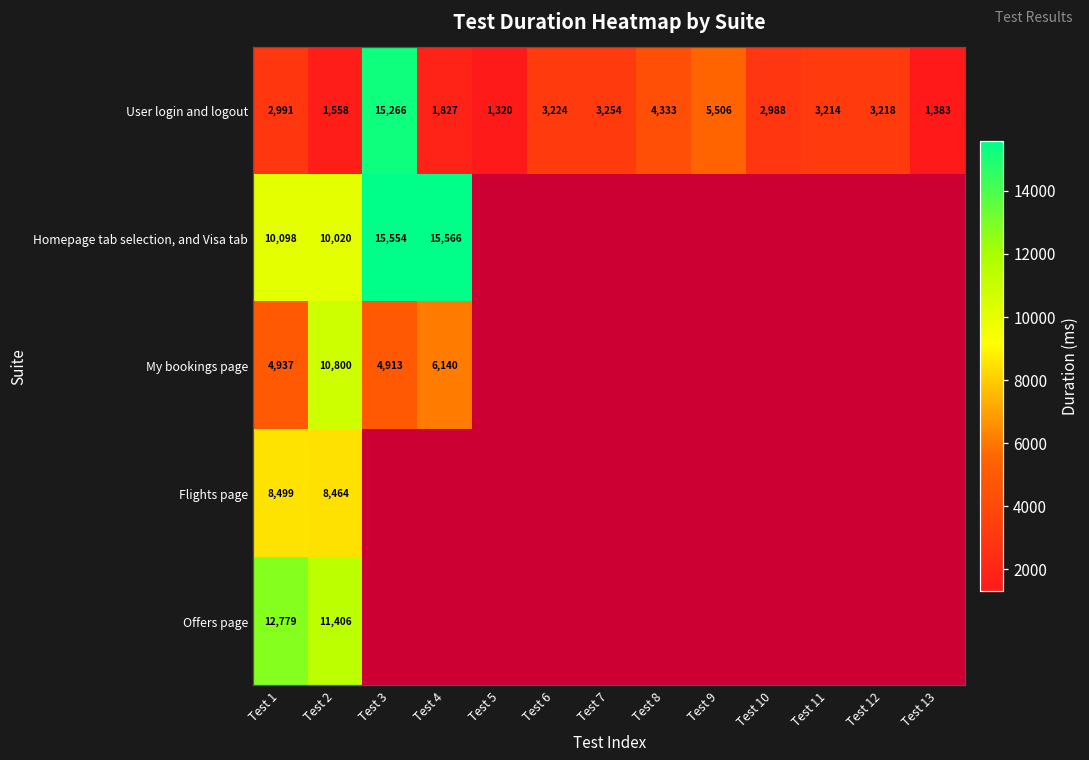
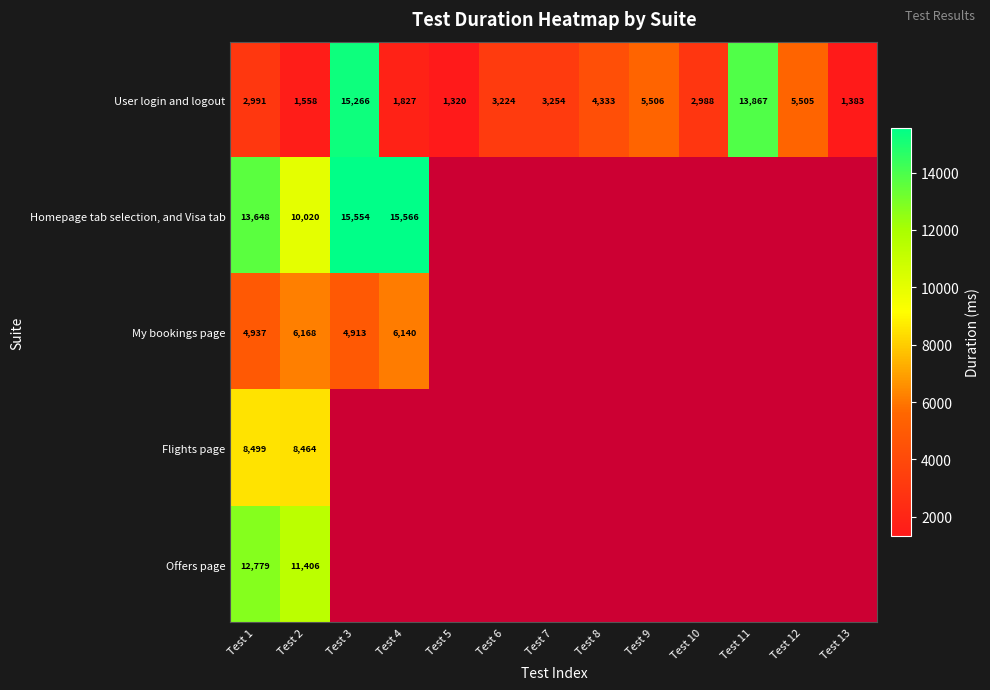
User login and logout, Test 11: 3,214 -> 13,867
User login and logout, Test 12: 3,218 -> 5,505
Homepage tab selection, and Visa tab, Test 1: 10,098 -> 13,648
My bookings page, Test 2: 10,800 -> 6,168
